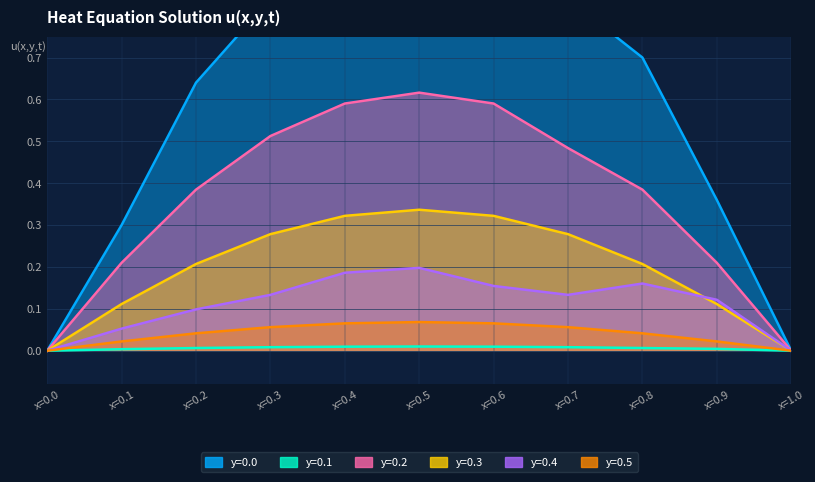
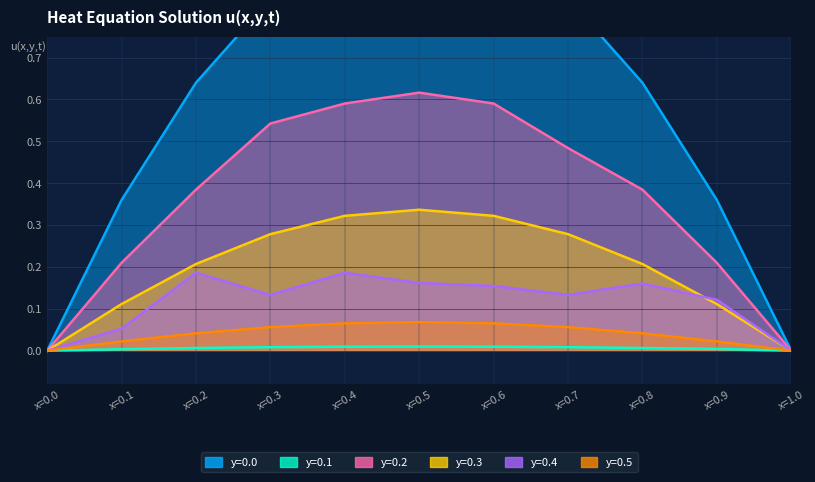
y=0.0, x=0.1: 0.30 -> 0.36
y=0.4, x=0.2: 0.10 -> 0.19
y=0.2, x=0.3: 0.51 -> 0.54
y=0.4, x=0.5: 0.20 -> 0.16
y=0.0, x=0.8: 0.70 -> 0.64
